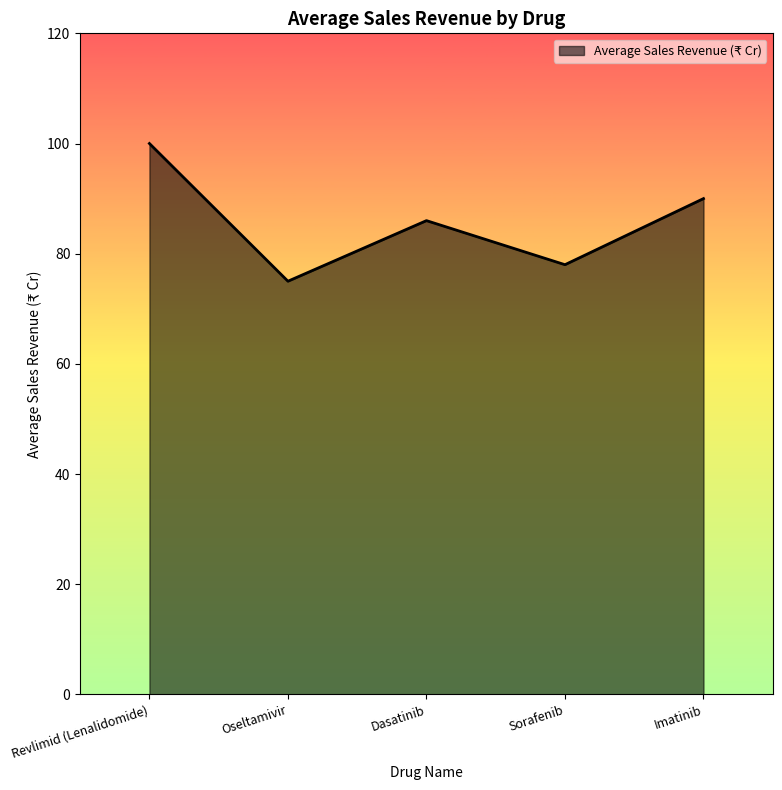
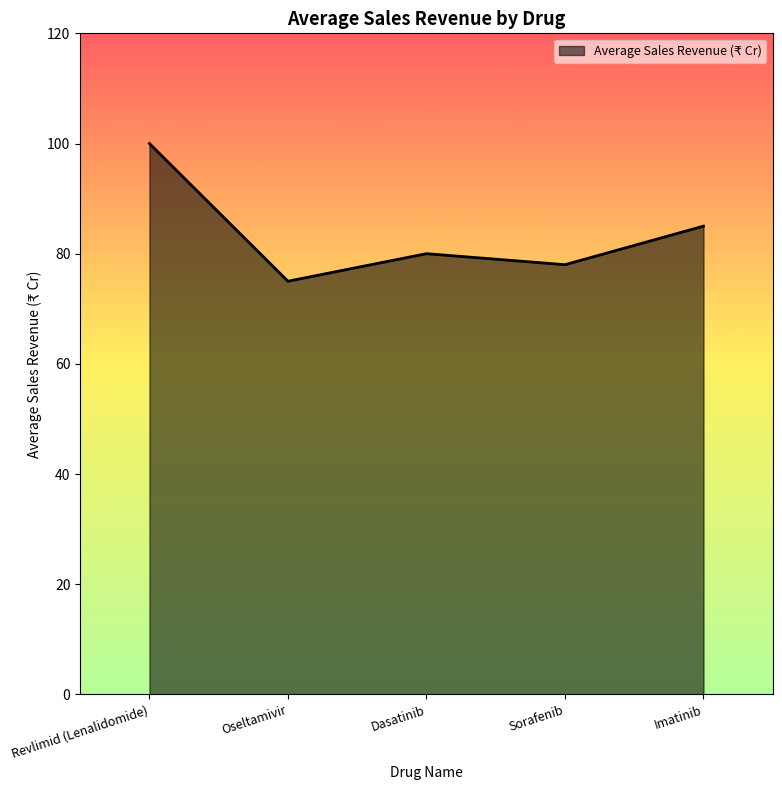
Dasatinib: 86 -> 80
Imatinib: 90 -> 85
